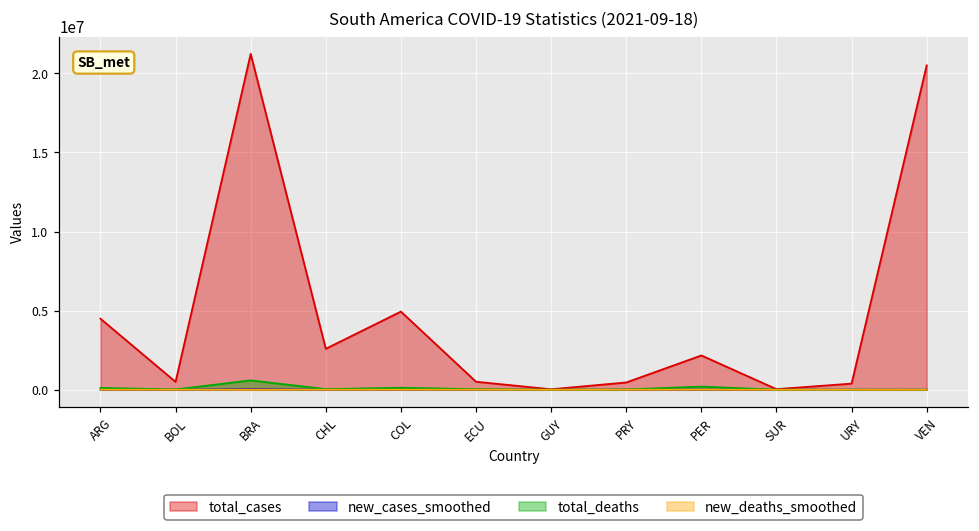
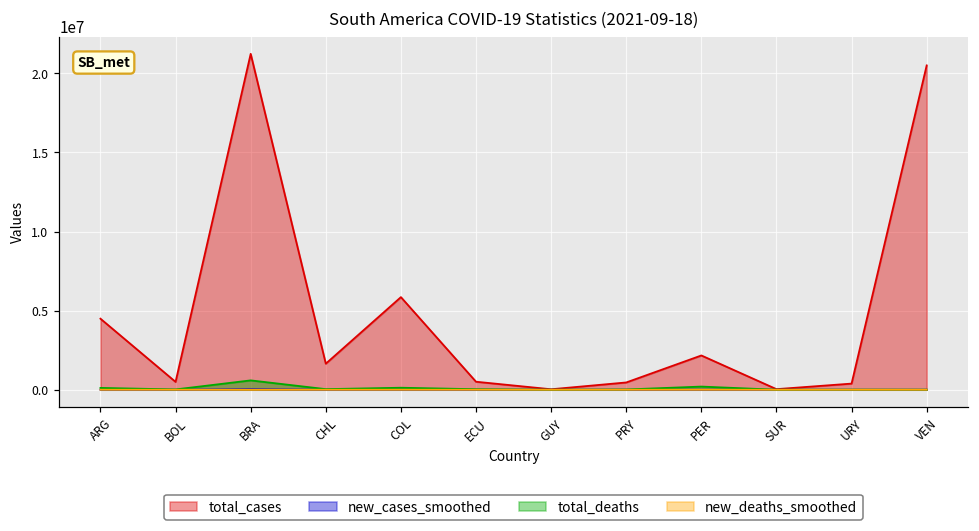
total_cases, CHL: 2600000 -> 1600000
total_cases, COL: 4900000 -> 5900000
